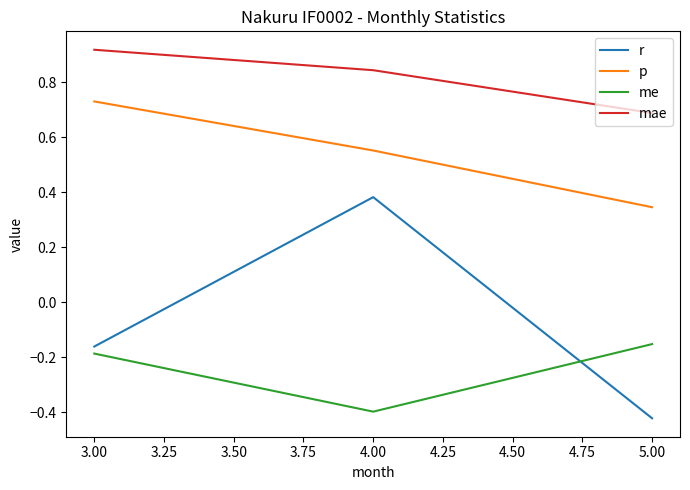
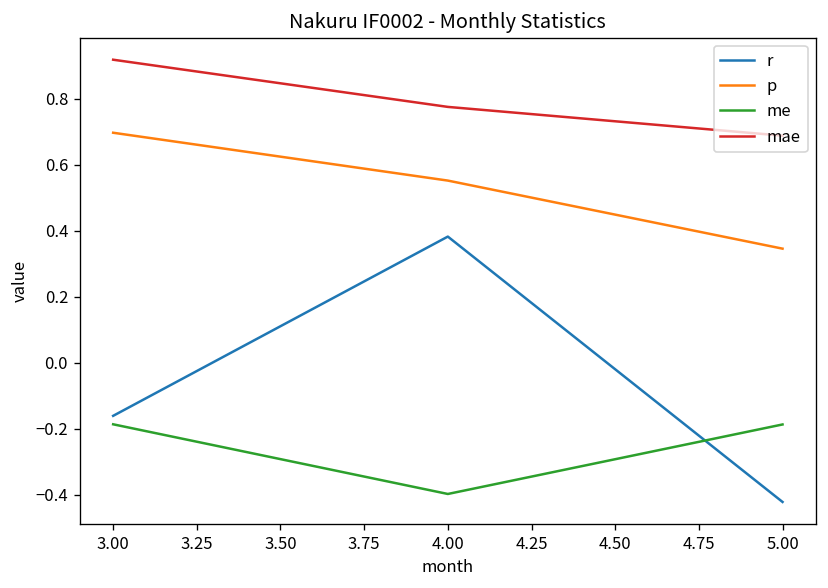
p, 3.00: 0.73 -> 0.70
mae, 4.00: 0.84 -> 0.78
me, 5.00: -0.15 -> -0.19
